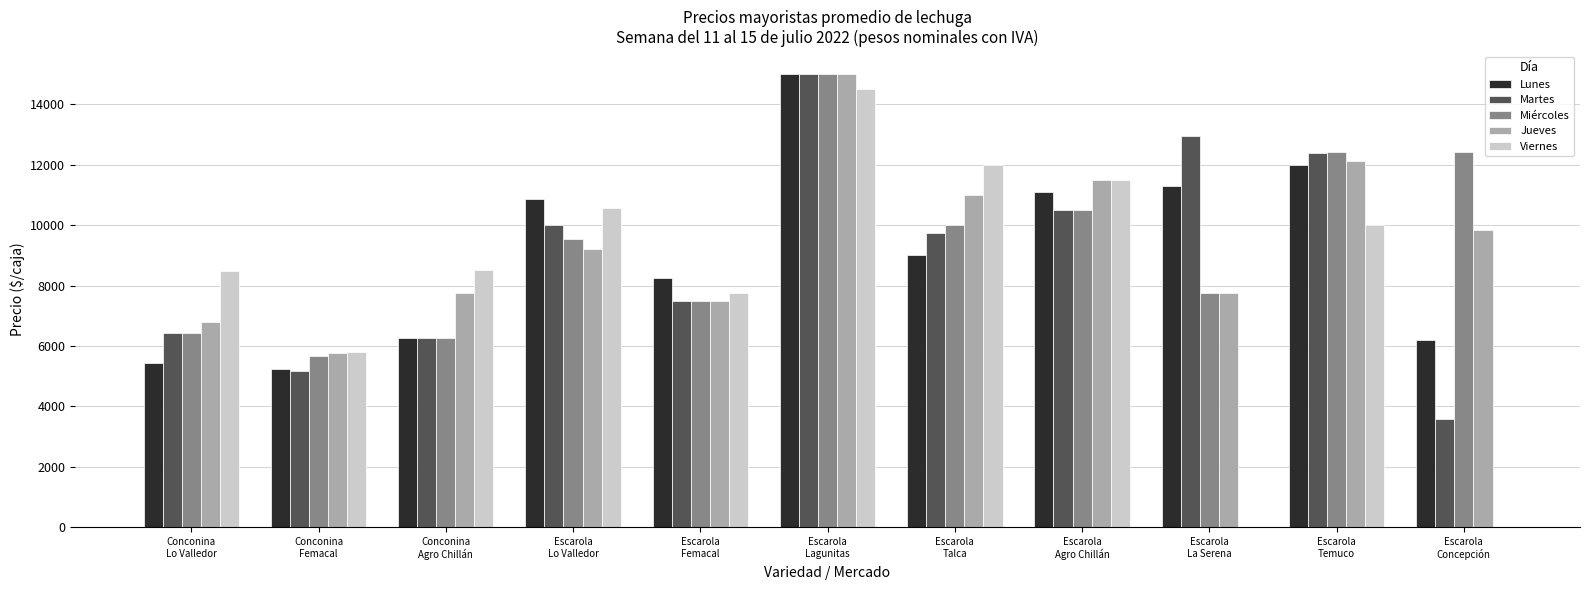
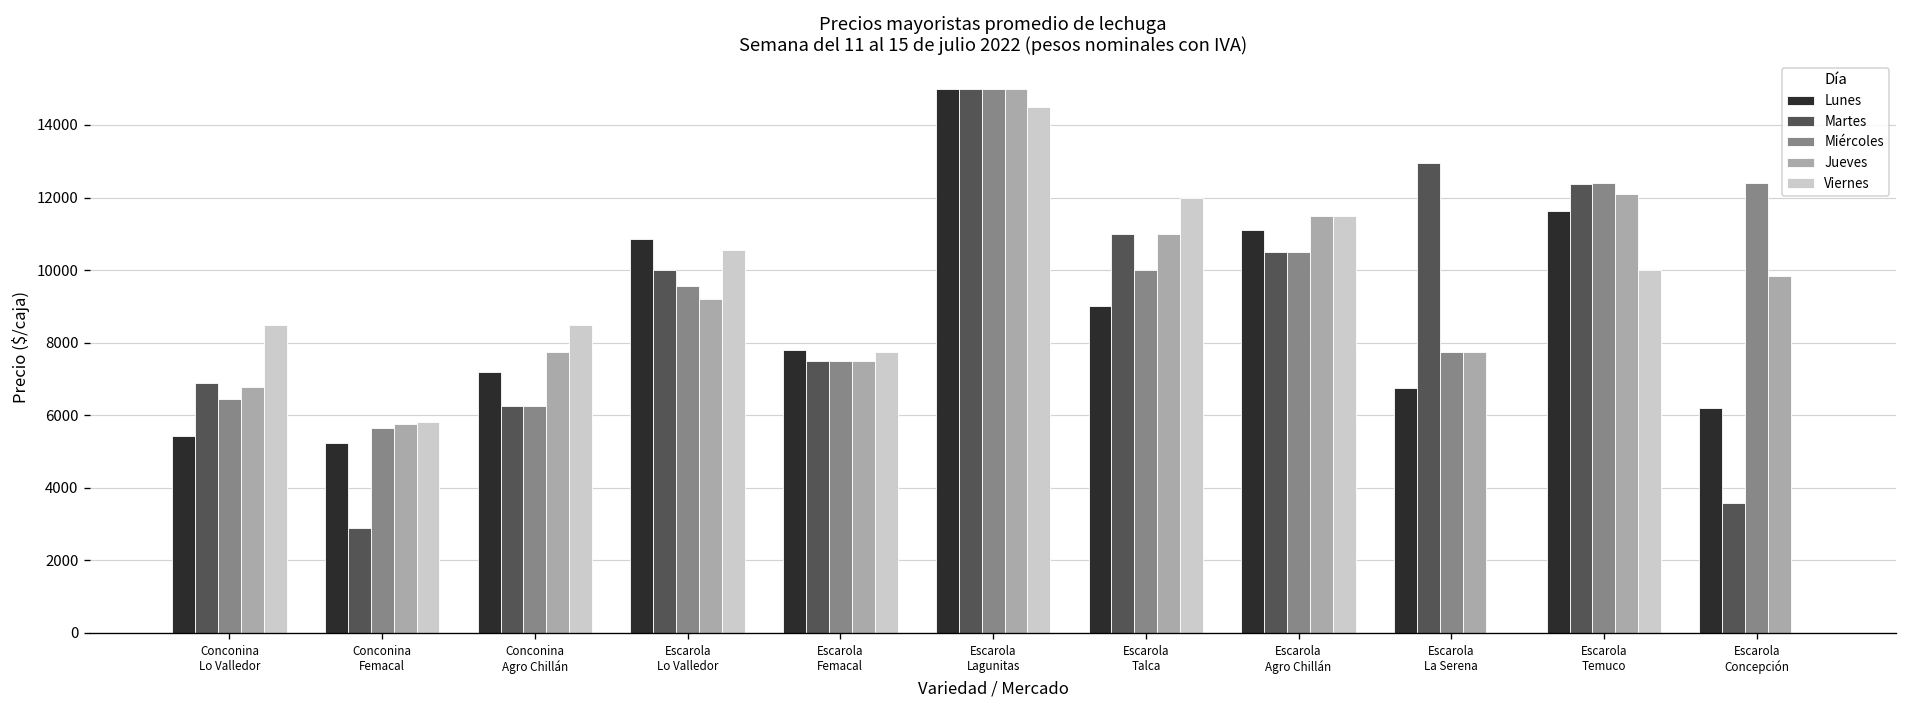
Martes, Conconina Lo Valledor: 6400 -> 6900
Martes, Conconina Femacal: 5200 -> 2900
Lunes, Conconina Agro Chillán: 6300 -> 7200
Lunes, Escarola Femacal: 8300 -> 7800
Martes, Escarola Talca: 9700 -> 11000
Lunes, Escarola La Serena: 11300 -> 6800
Lunes, Escarola Temuco: 12000 -> 11600
